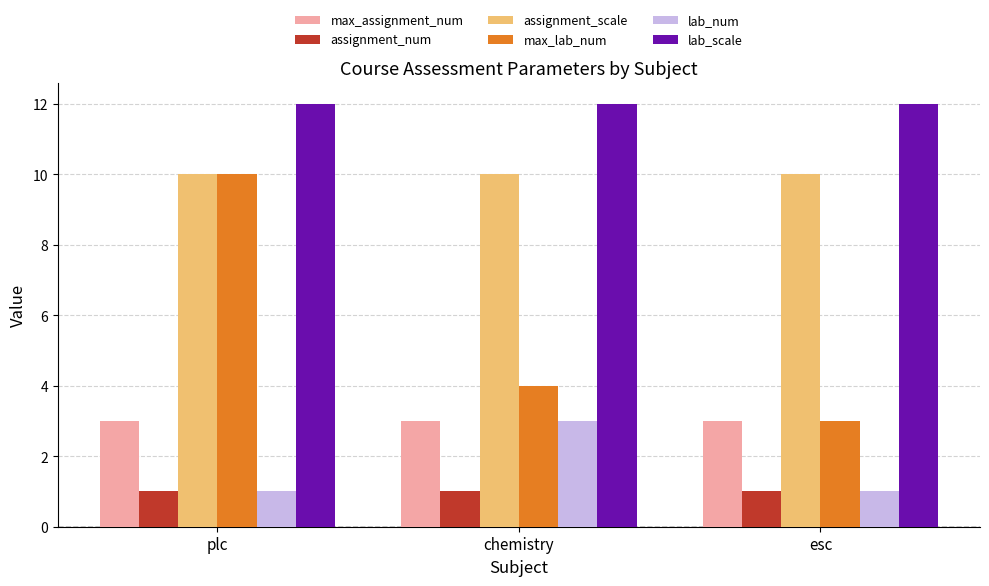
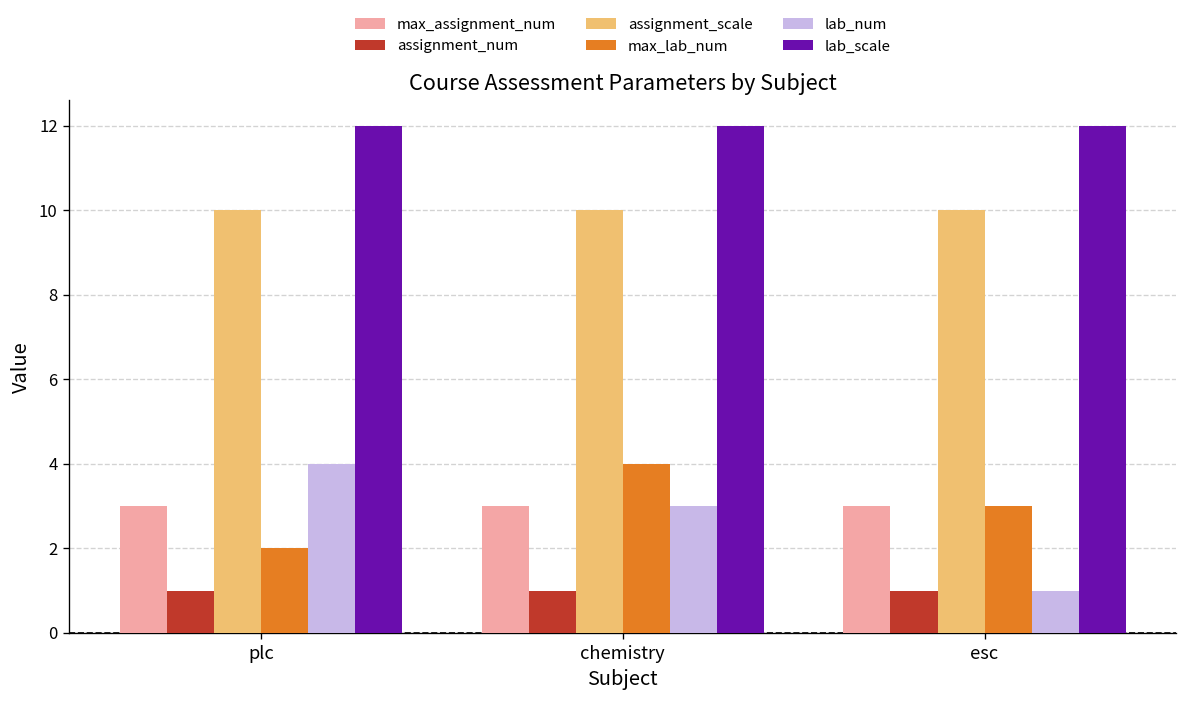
max_lab_num, plc: 10 -> 2
lab_num, plc: 1 -> 4
